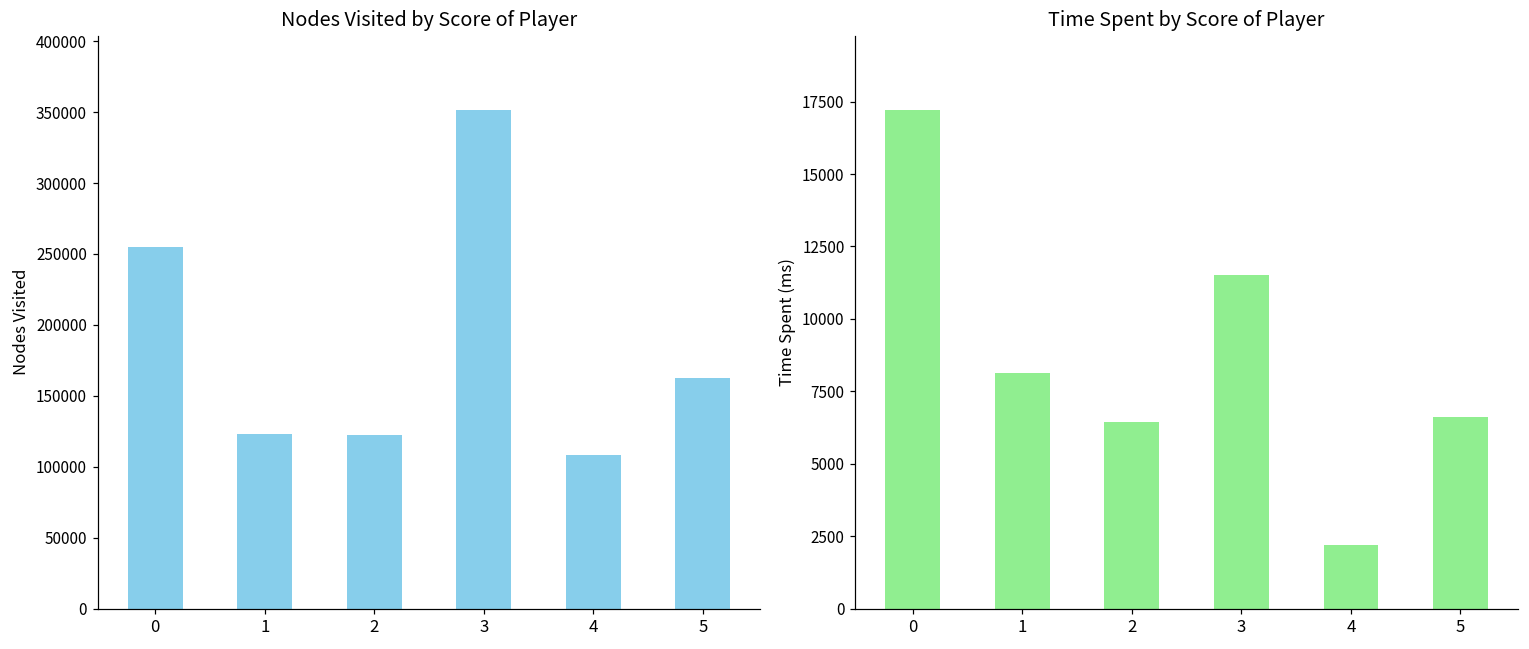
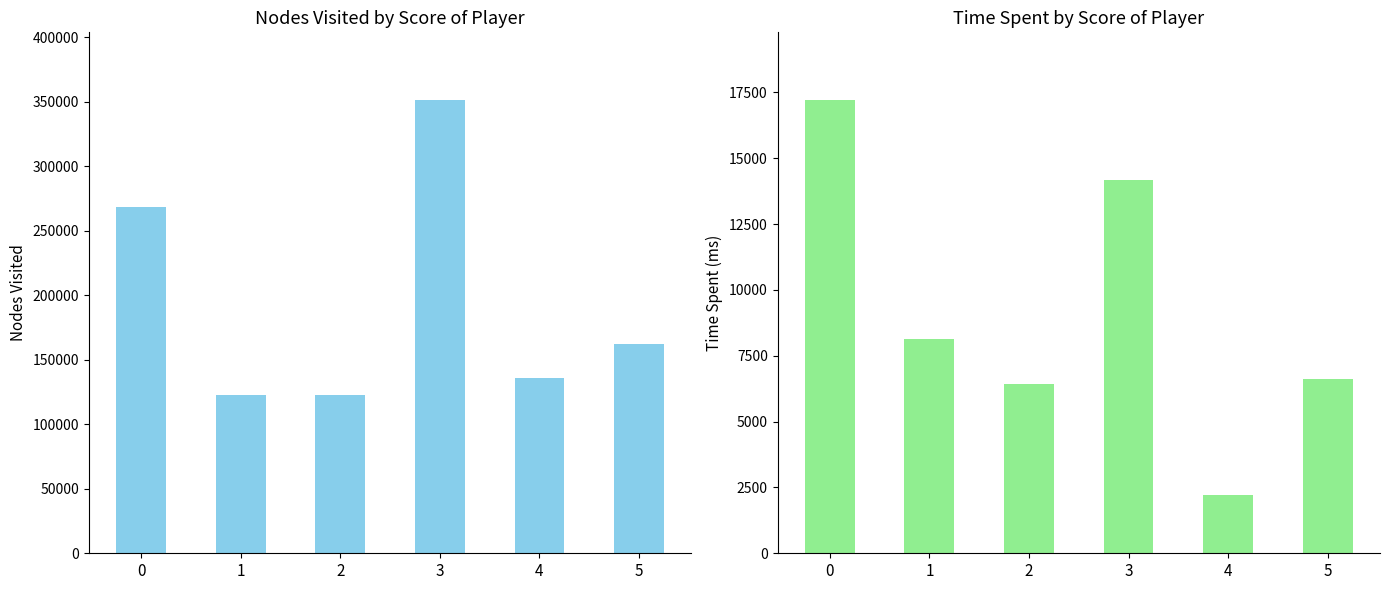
Nodes Visited by Score of Player, 0: 255000 -> 269000
Nodes Visited by Score of Player, 4: 108000 -> 136000
Time Spent by Score of Player, 3: 11500 -> 14200
